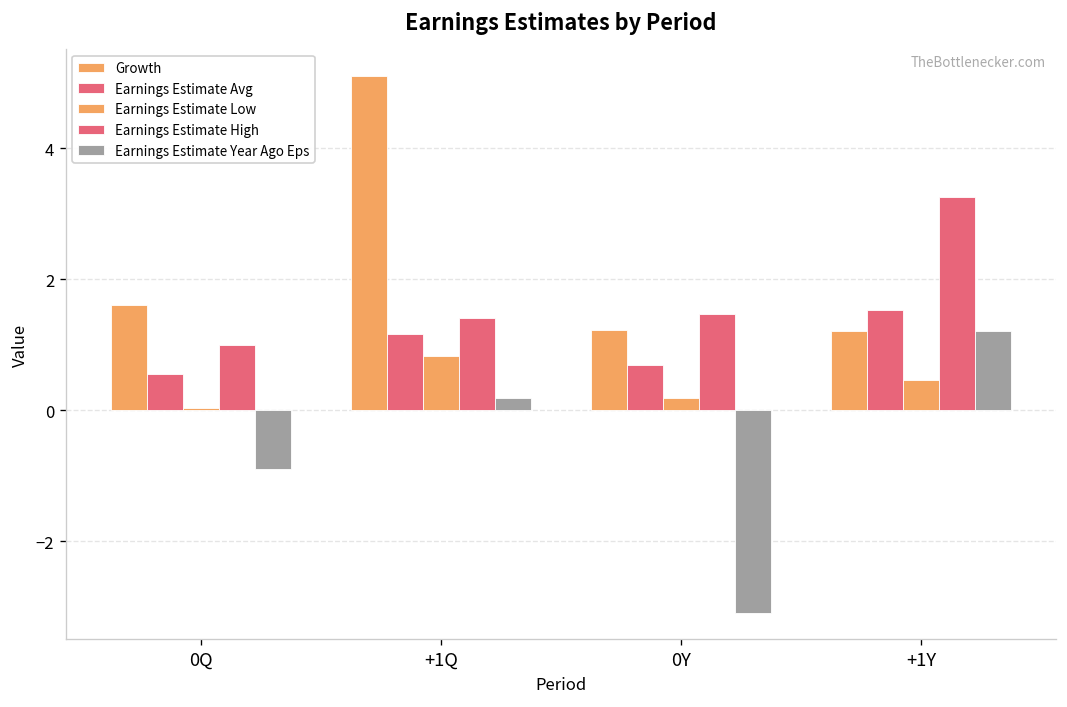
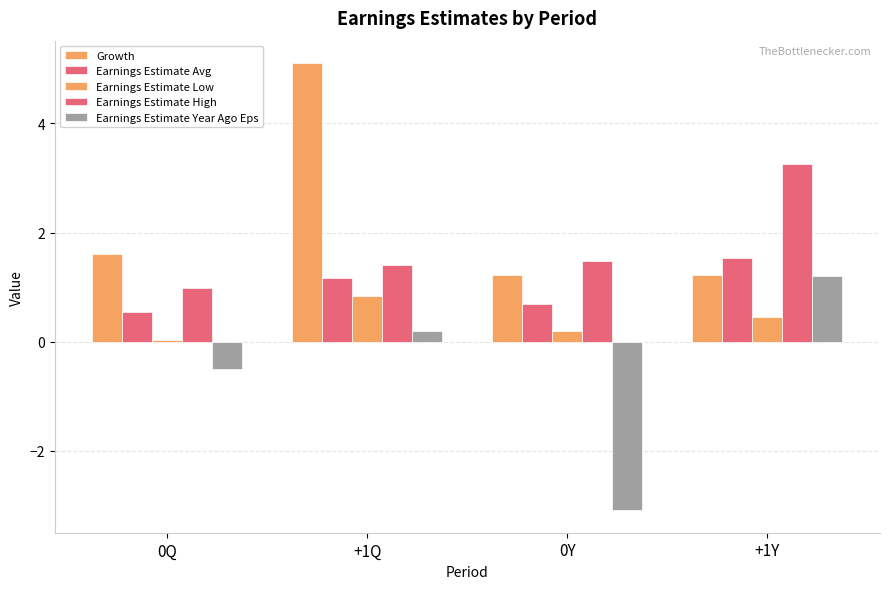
Earnings Estimate Year Ago Eps, 0Q: -0.9 -> -0.5
